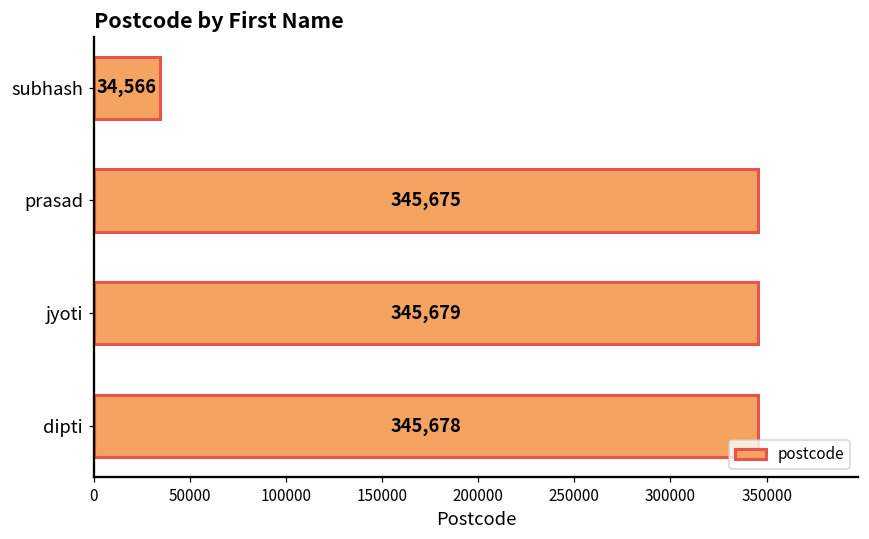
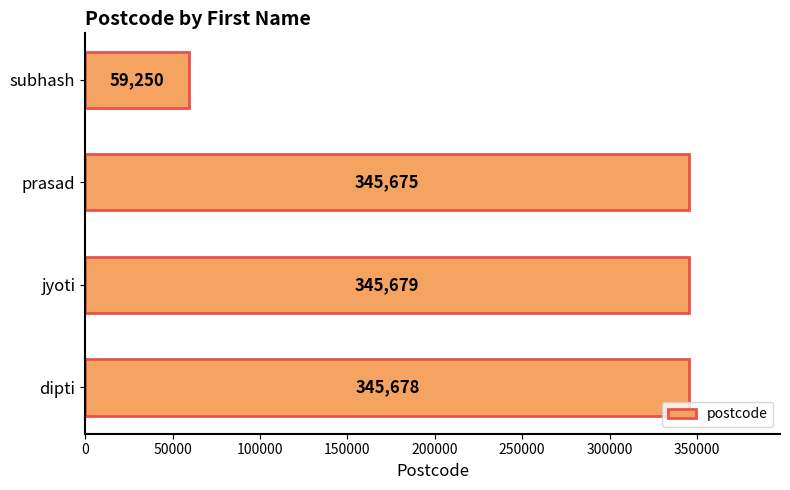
subhash: 34,566 -> 59,250
